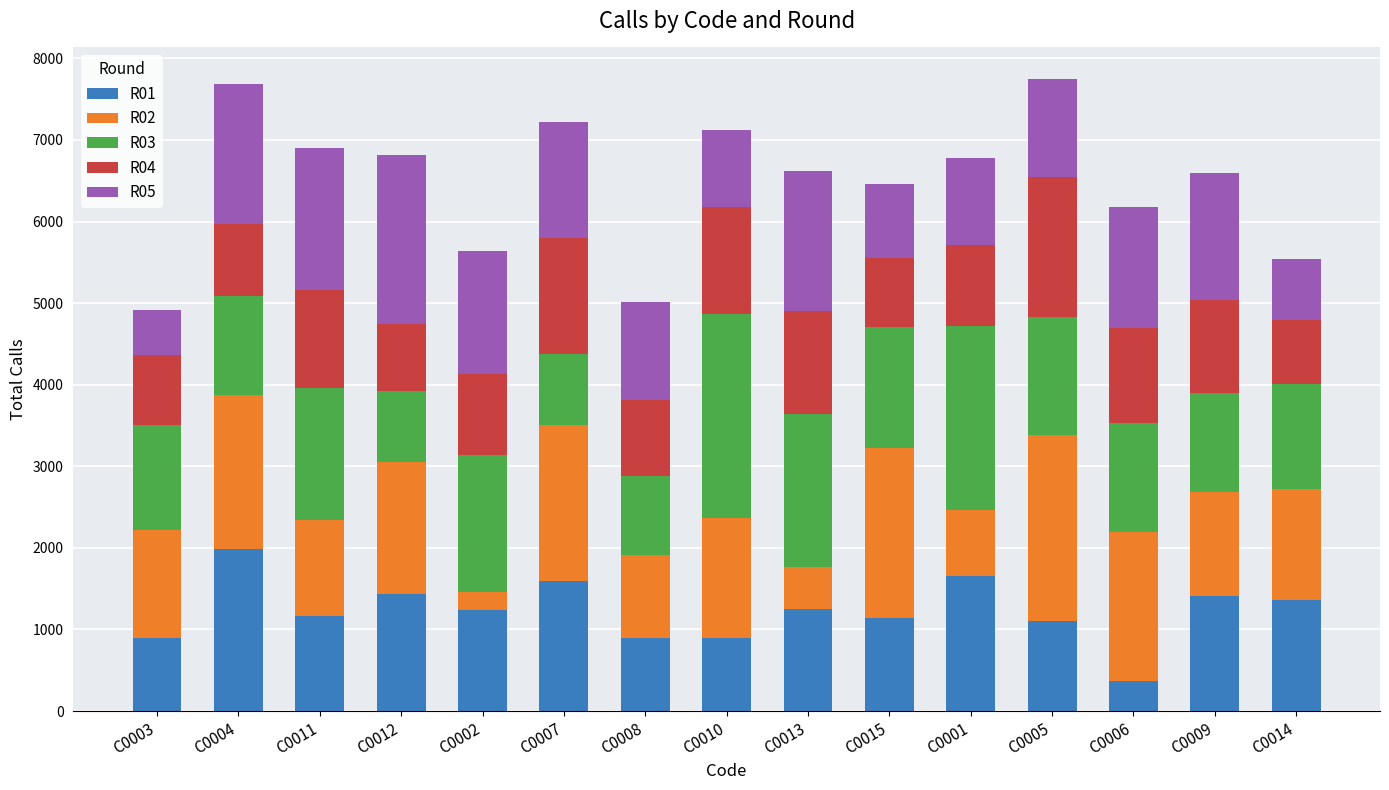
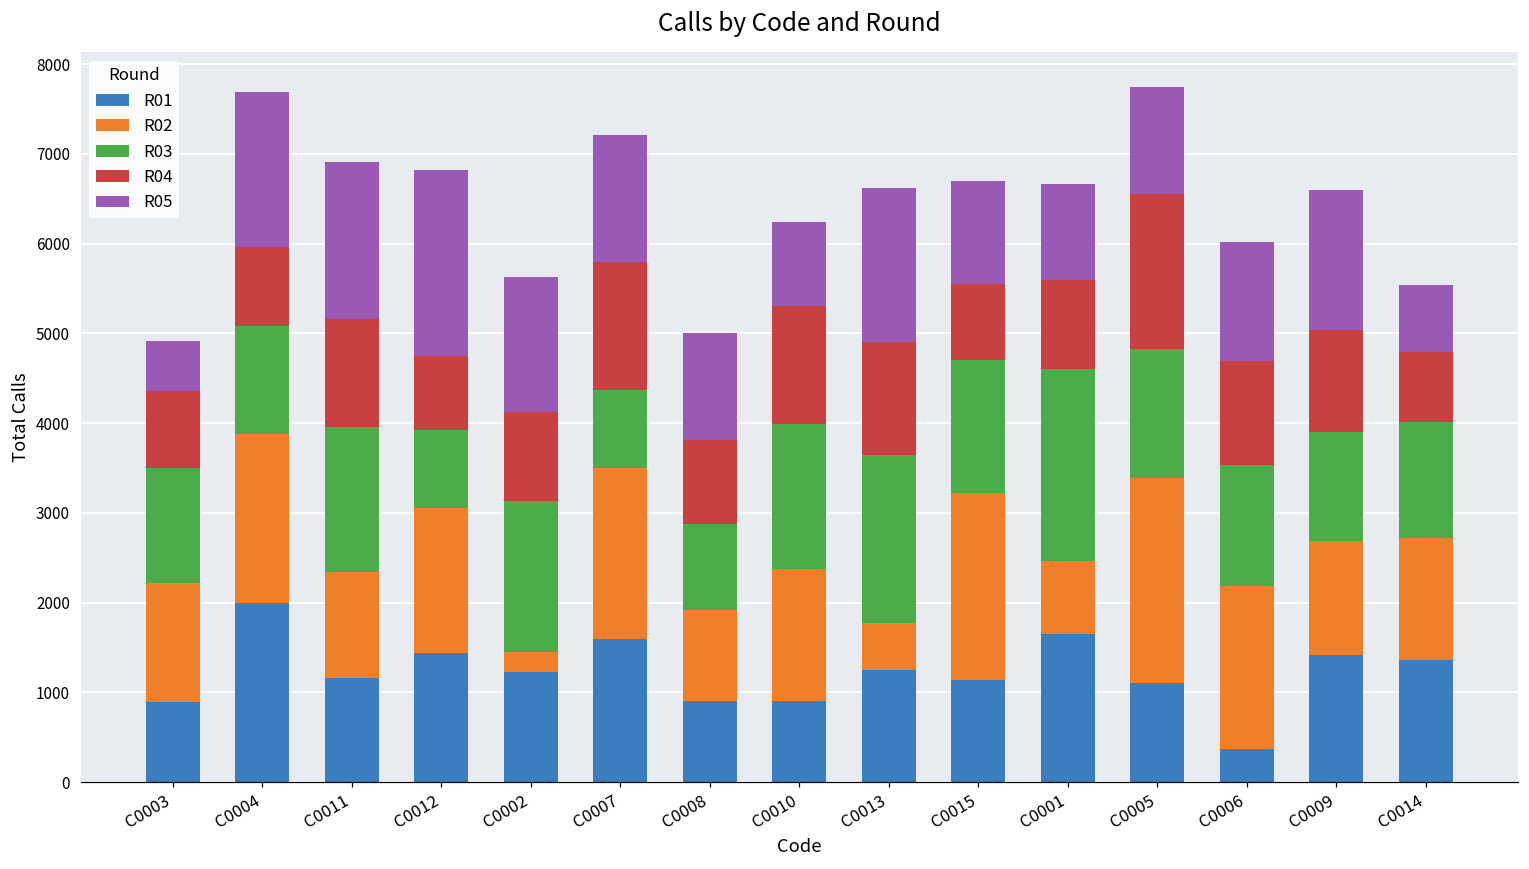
R03, C0010: 2500 -> 1600
R05, C0015: 900 -> 1200
R03, C0001: 2300 -> 2100
R05, C0006: 1500 -> 1300
